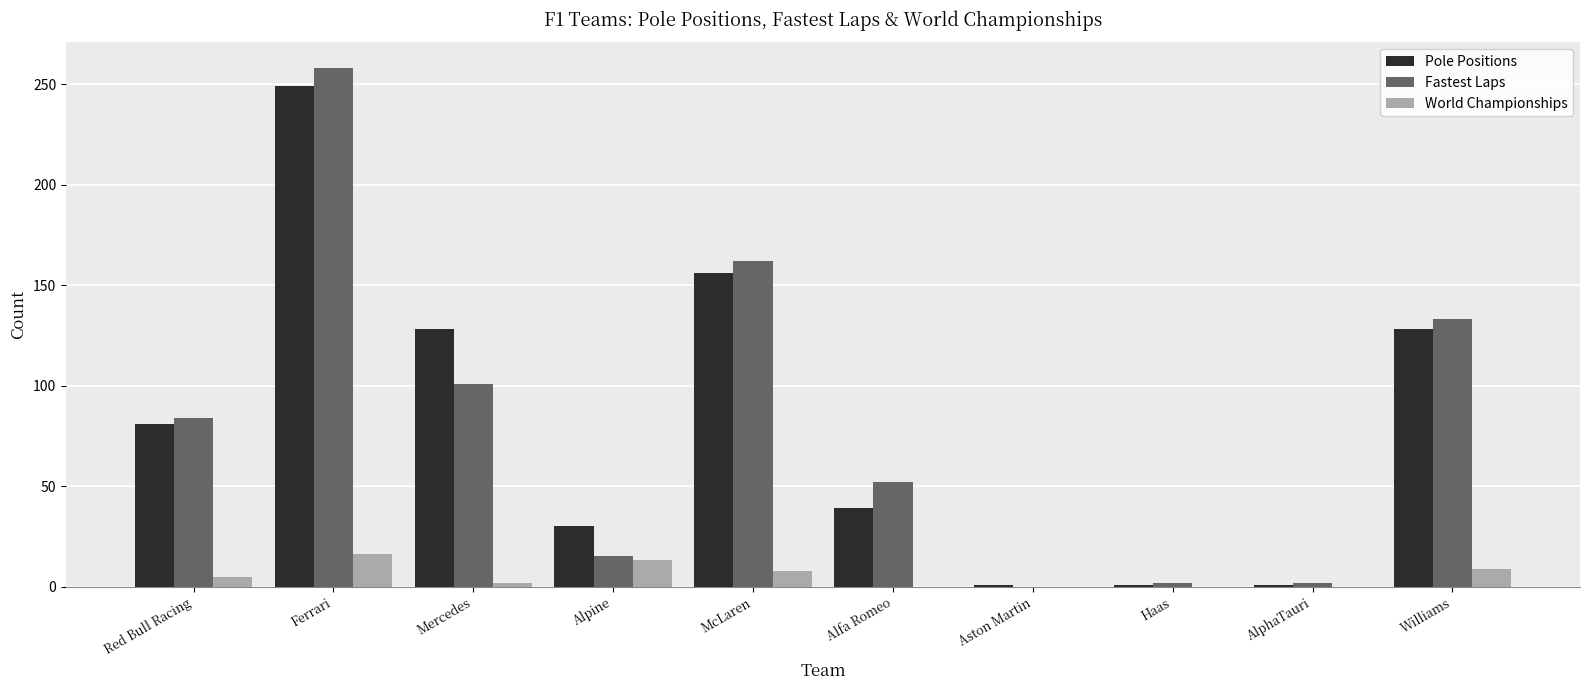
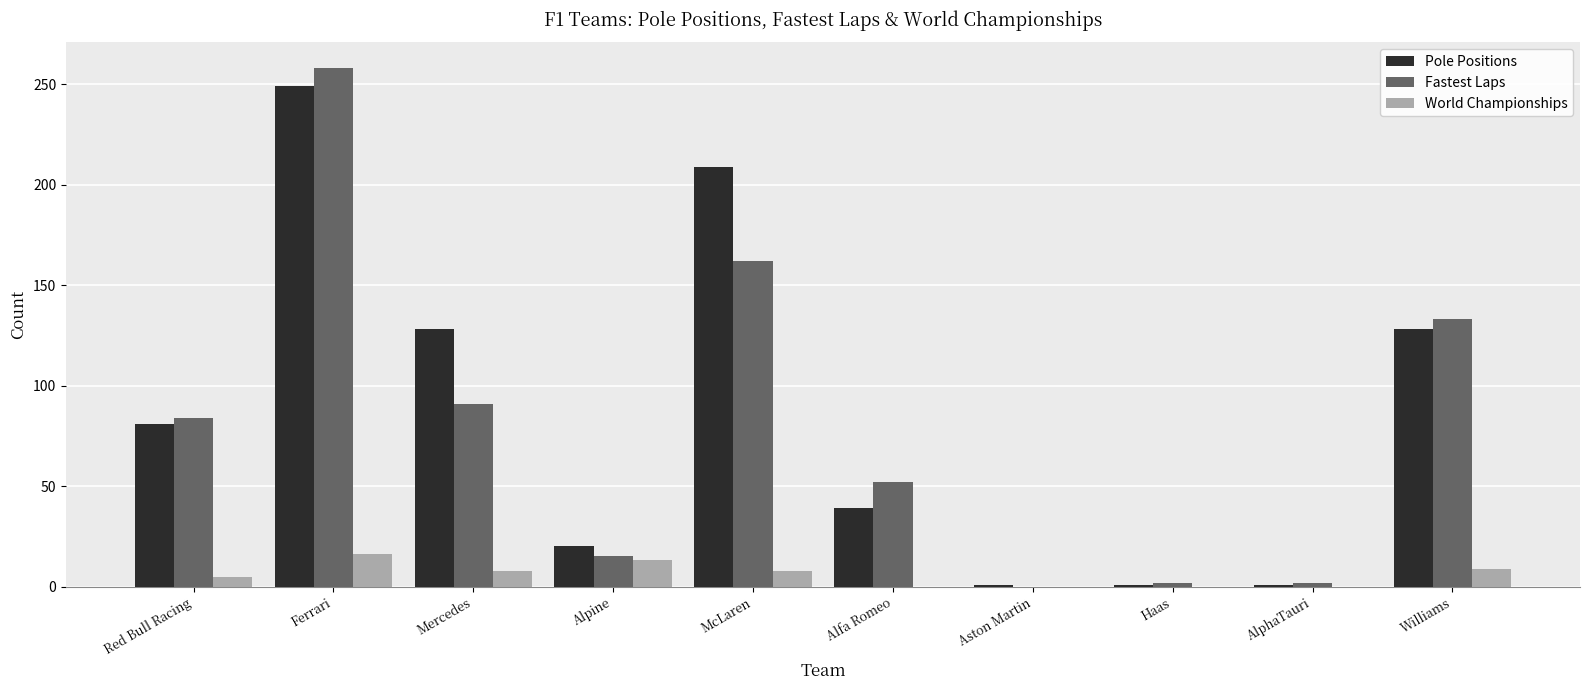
Fastest Laps, Mercedes: 101 -> 91
World Championships, Mercedes: 2 -> 8
Pole Positions, Alpine: 30 -> 20
Pole Positions, McLaren: 156 -> 209
